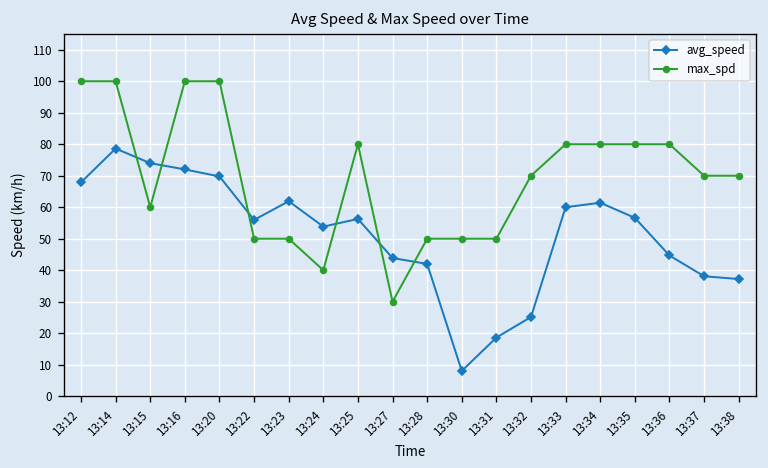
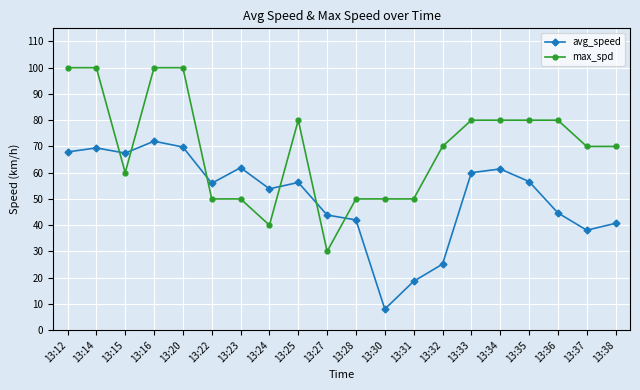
avg_speed, 13:14: 79 -> 69
avg_speed, 13:15: 74 -> 67
avg_speed, 13:38: 37 -> 41
